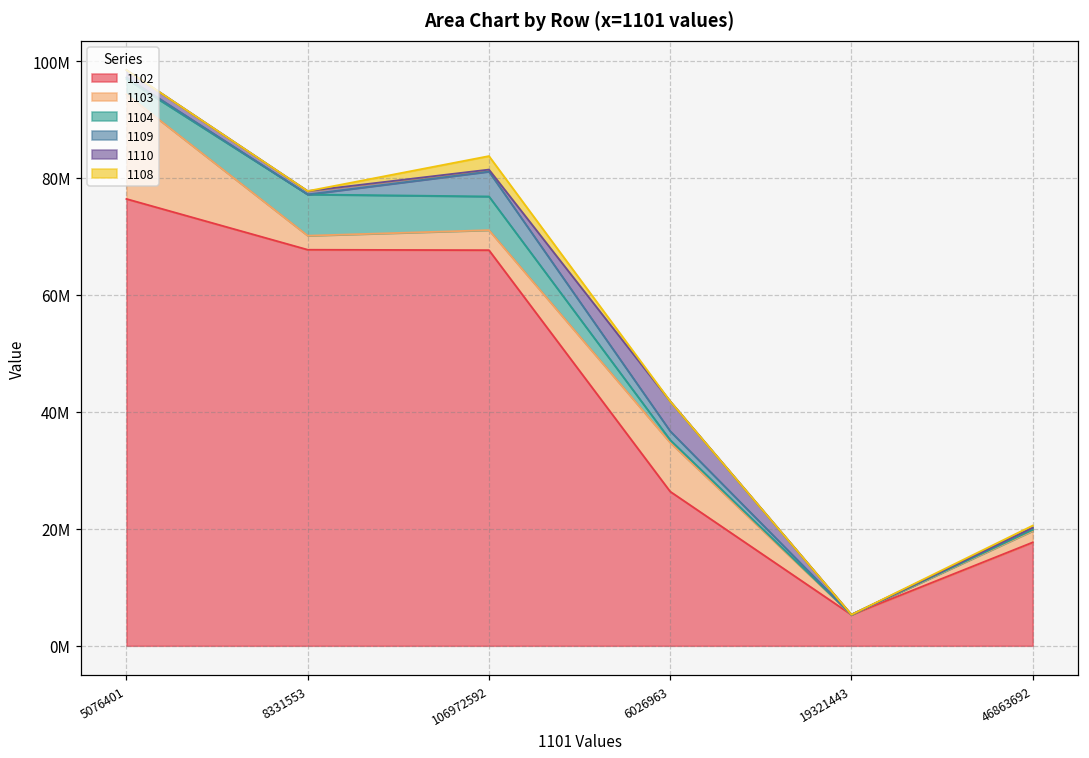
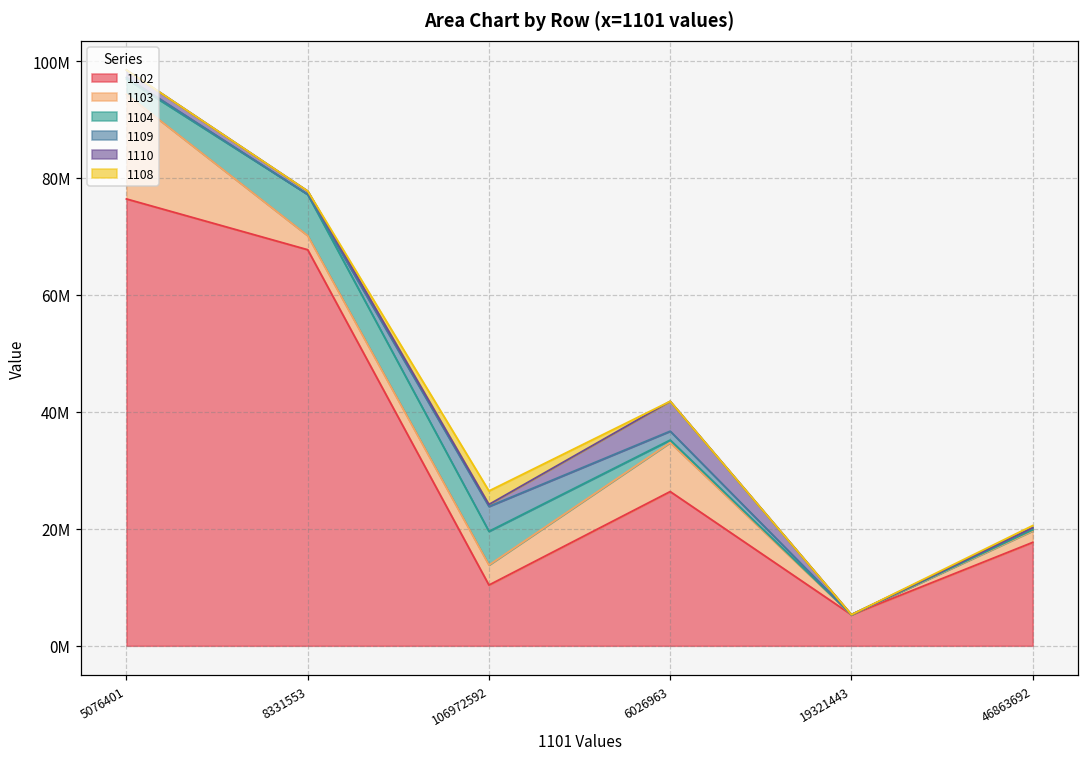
1102, 106972592: 68000000 -> 10000000
